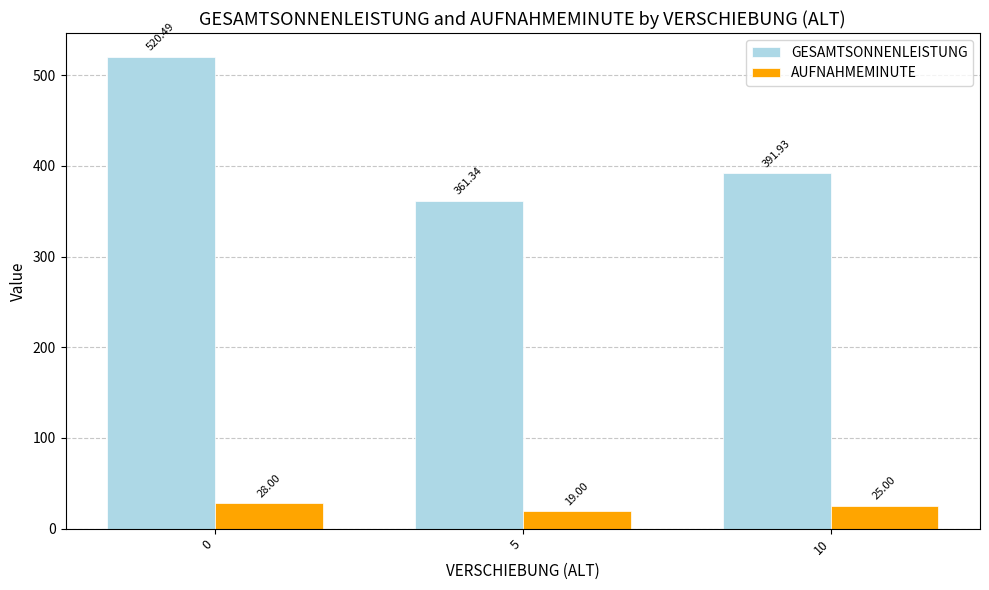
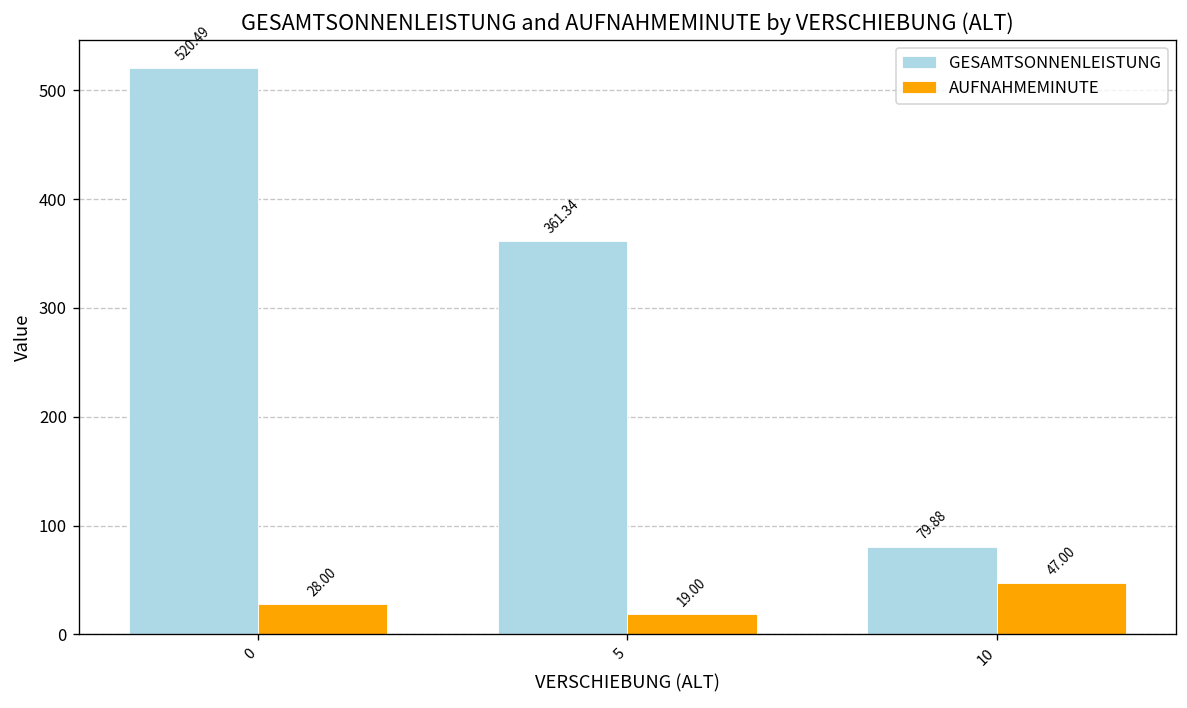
GESAMTSONNENLEISTUNG, 10: 391.93 -> 79.88
AUFNAHMEMINUTE, 10: 25.00 -> 47.00
